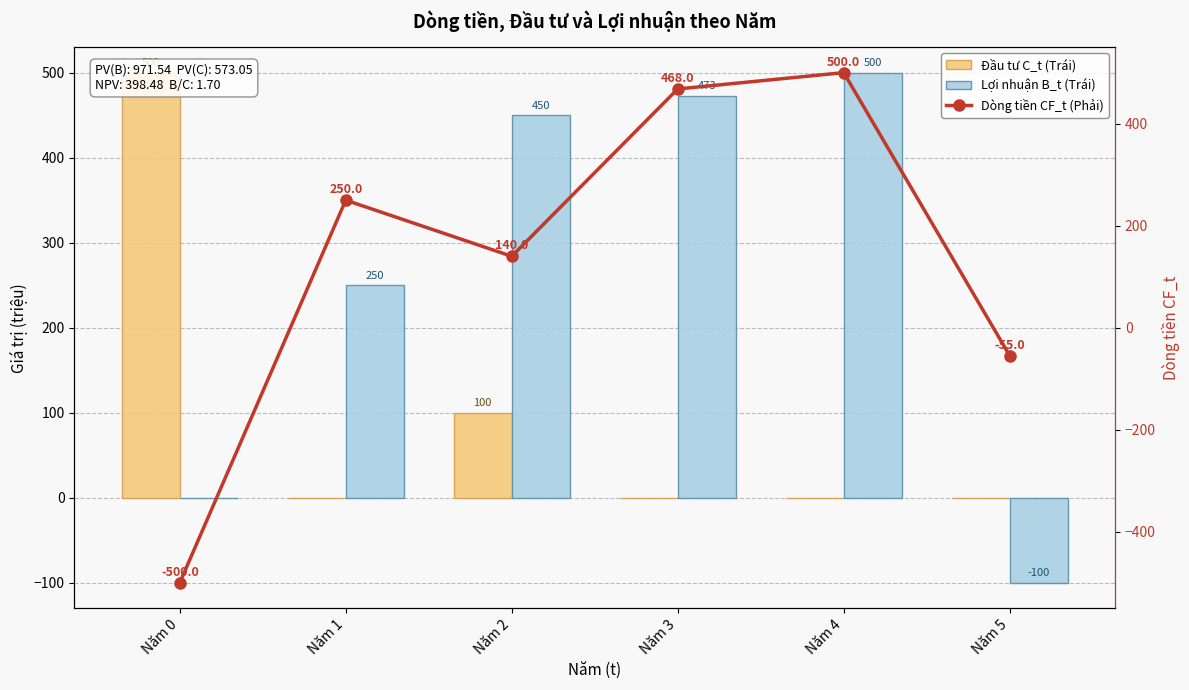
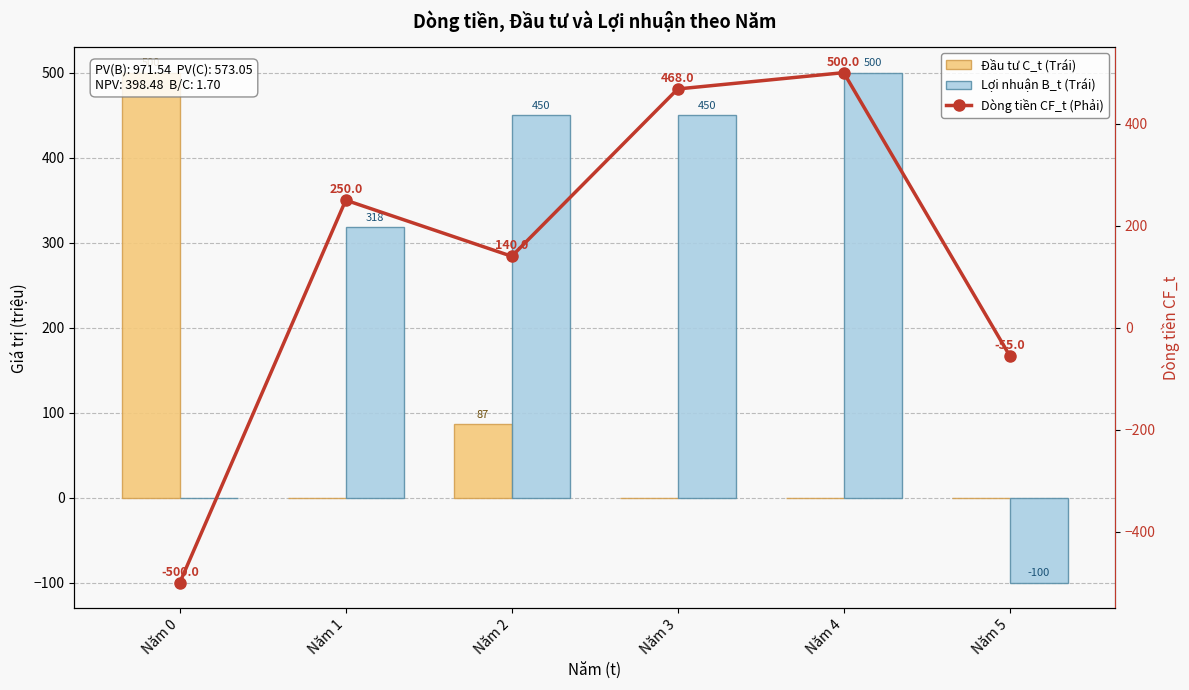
Lợi nhuận B_t (Trái), Năm 1: 250 -> 318
Đầu tư C_t (Trái), Năm 2: 100 -> 87
Lợi nhuận B_t (Trái), Năm 3: 473 -> 450
